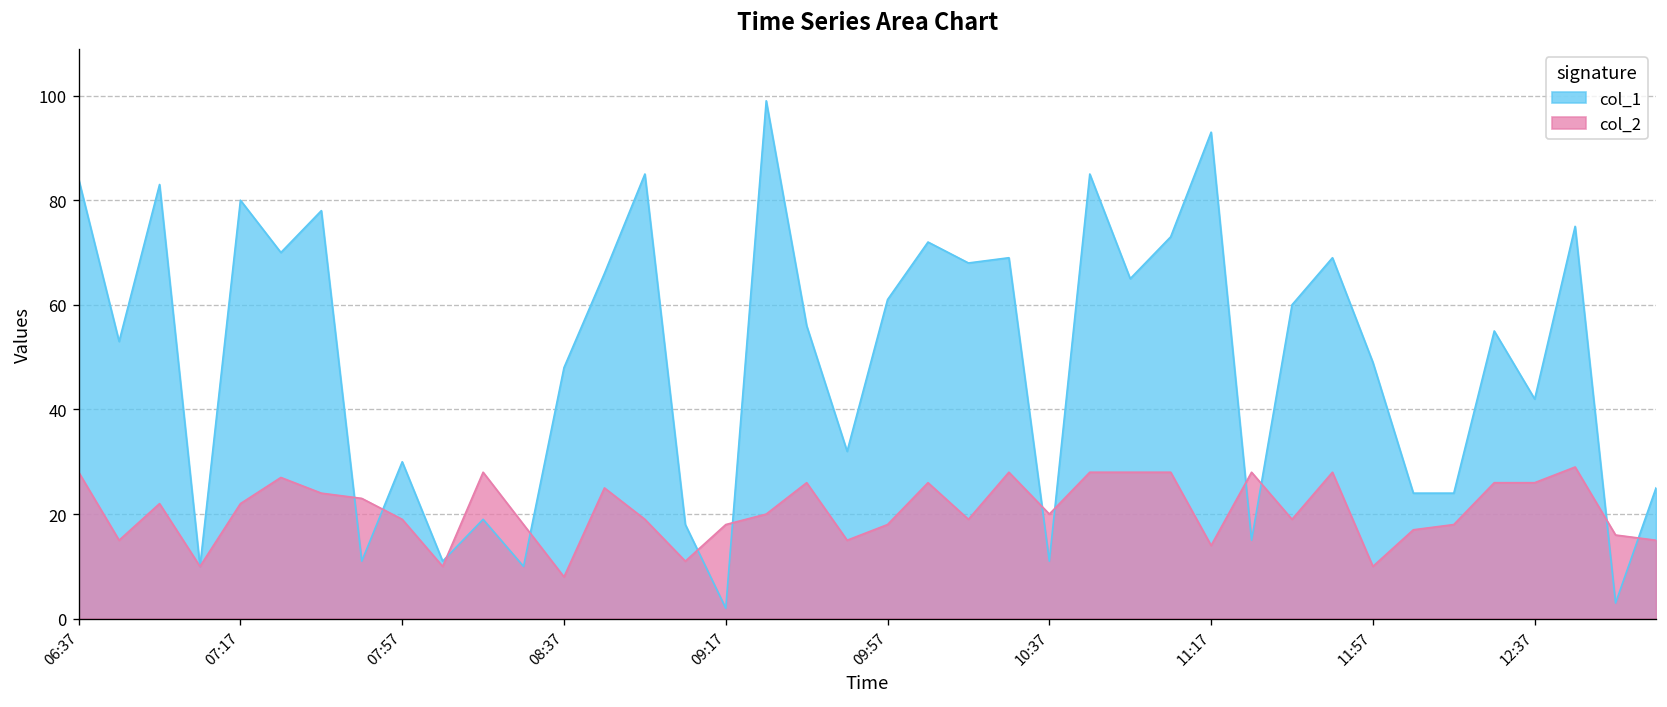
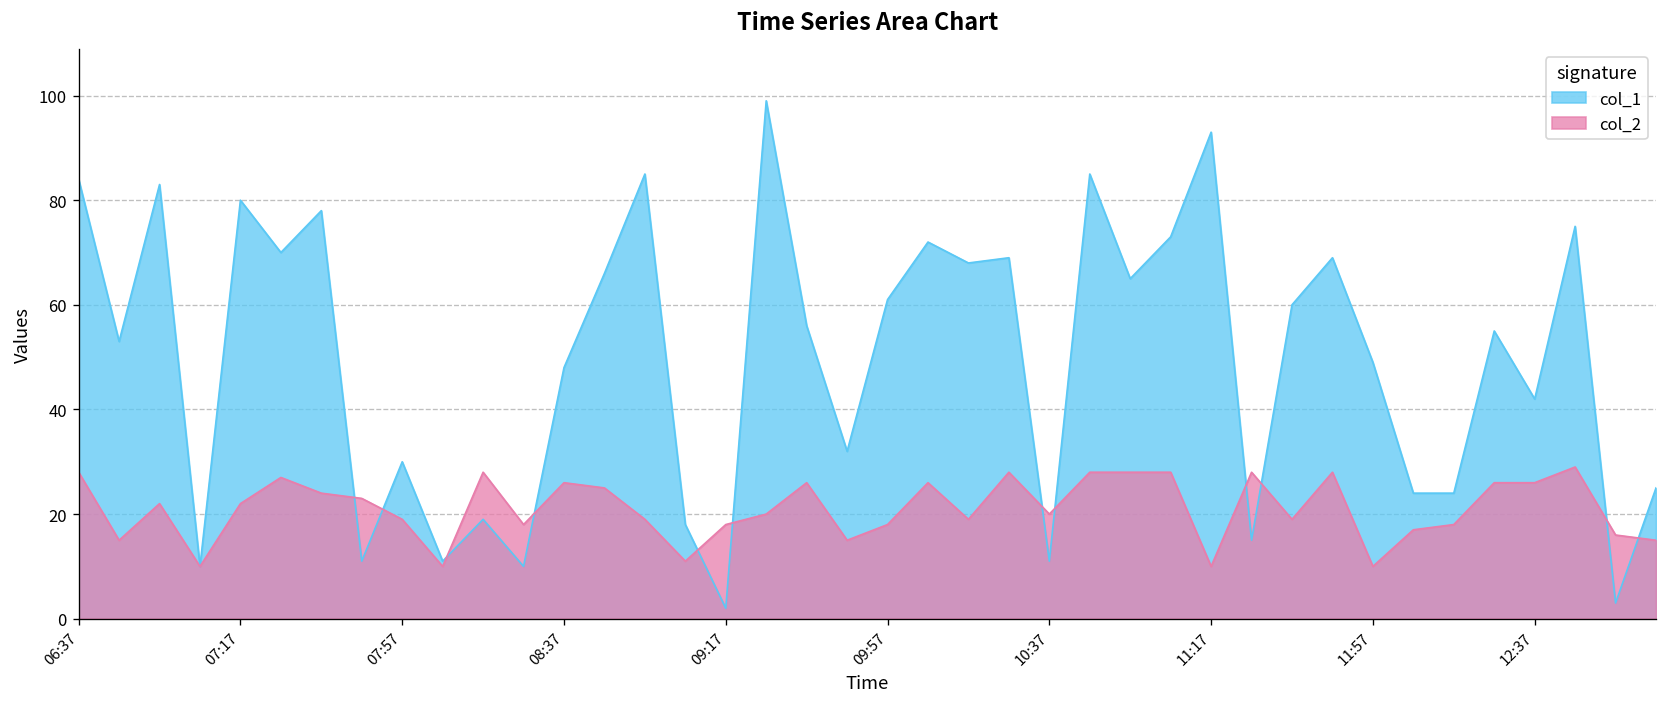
col_2, 08:37: 8 -> 26
col_2, 11:17: 14 -> 10
